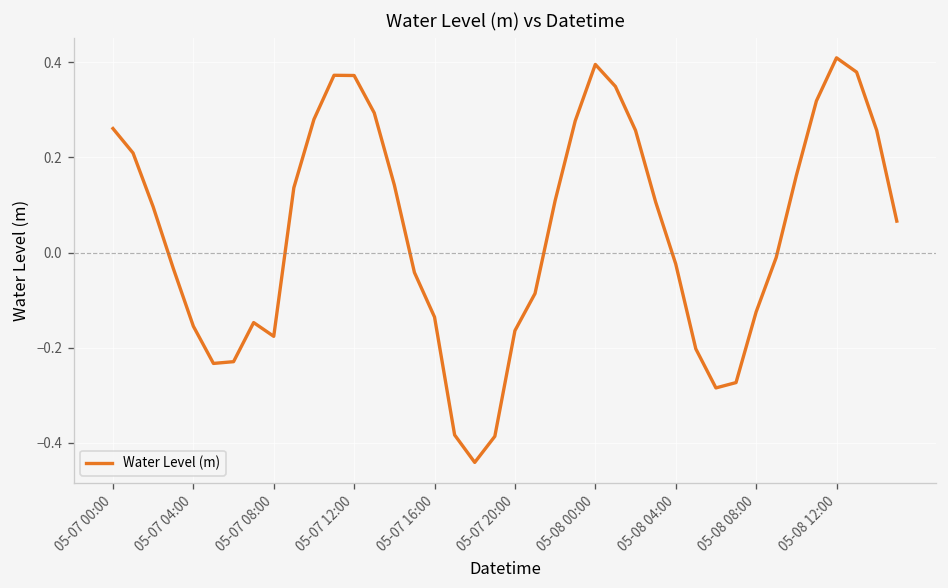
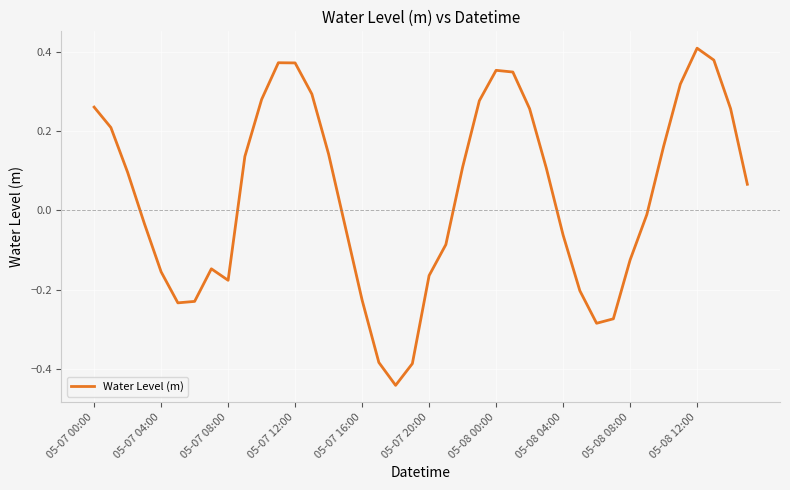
05-07 16:00: -0.14 -> -0.23
05-08 00:00: 0.40 -> 0.35
05-08 04:00: -0.02 -> -0.06
